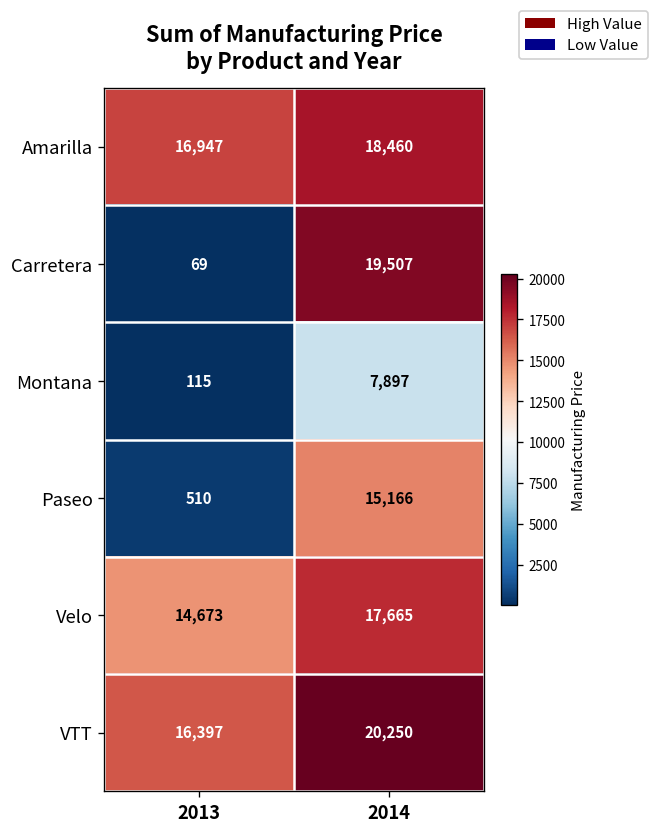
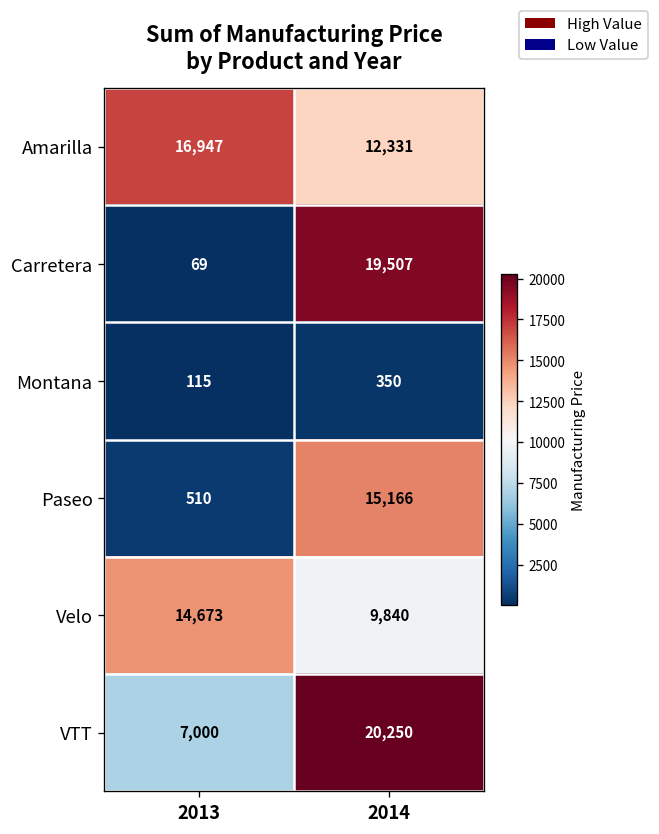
Amarilla, 2014: 18,460 -> 12,331
Montana, 2014: 7,897 -> 350
Velo, 2014: 17,665 -> 9,840
VTT, 2013: 16,397 -> 7,000
